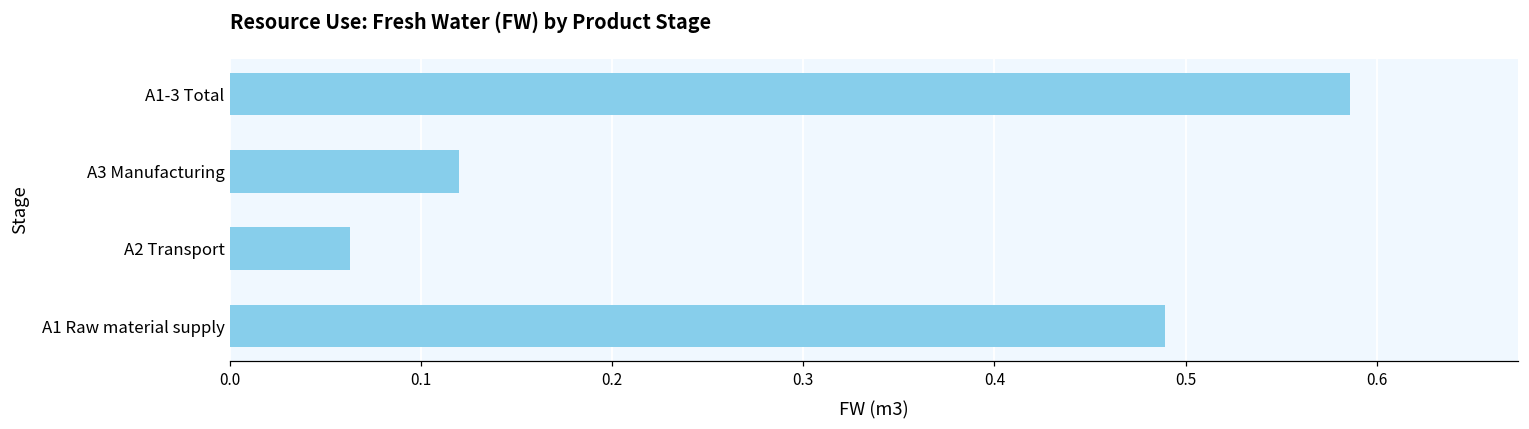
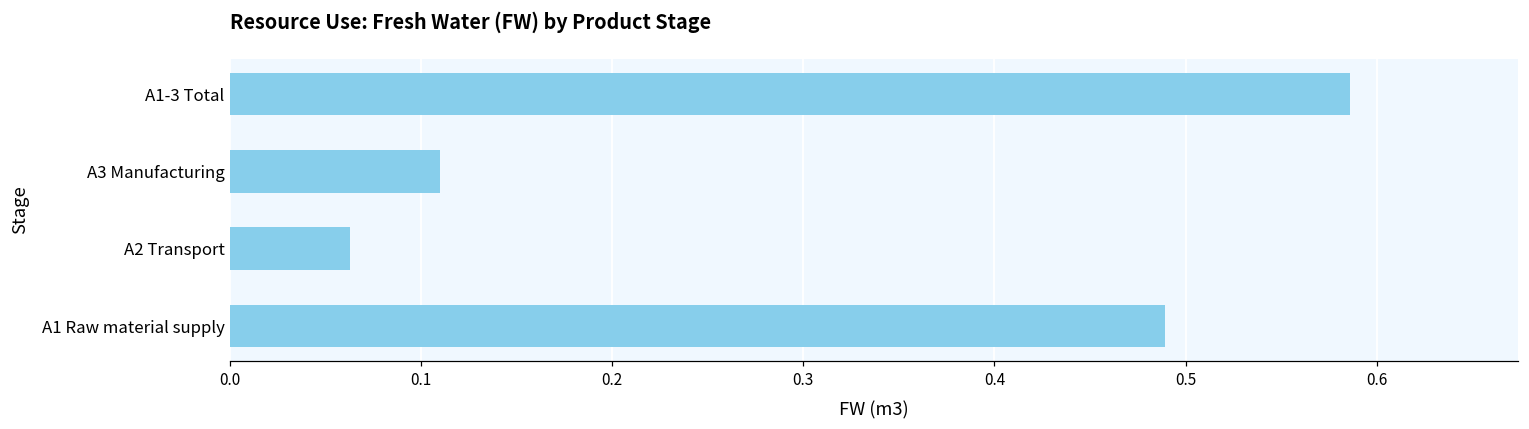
A3 Manufacturing: 0.12 -> 0.11
